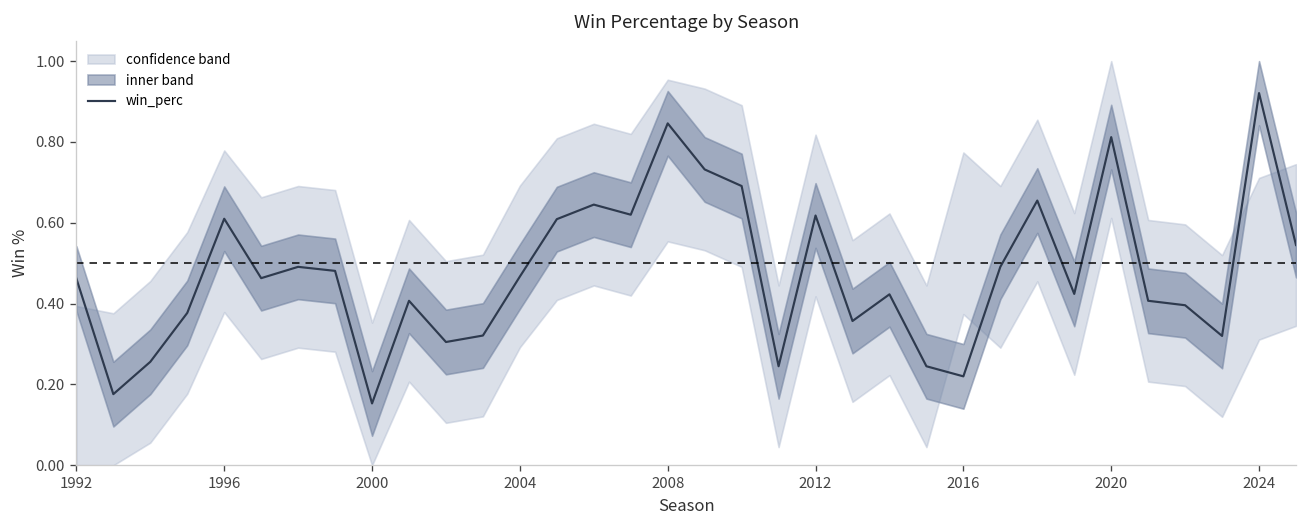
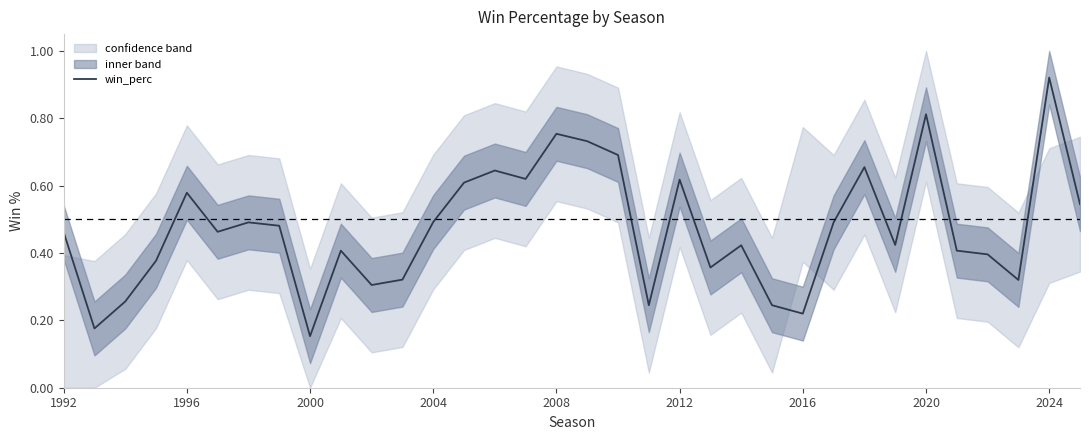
win_perc, 1996: 0.61 -> 0.58
win_perc, 2004: 0.47 -> 0.49
win_perc, 2008: 0.85 -> 0.75
